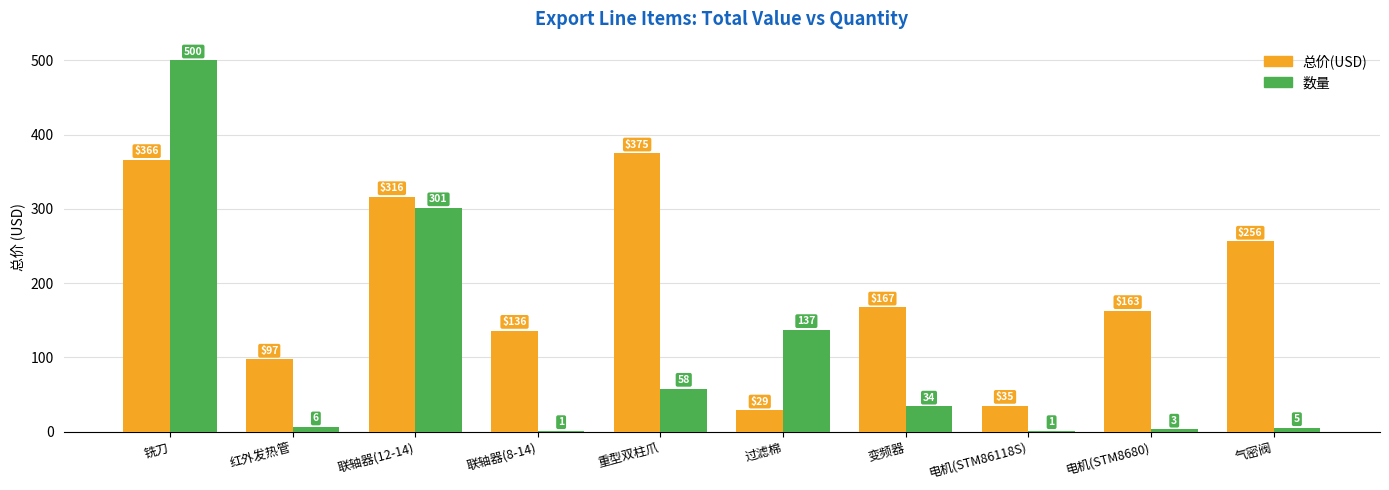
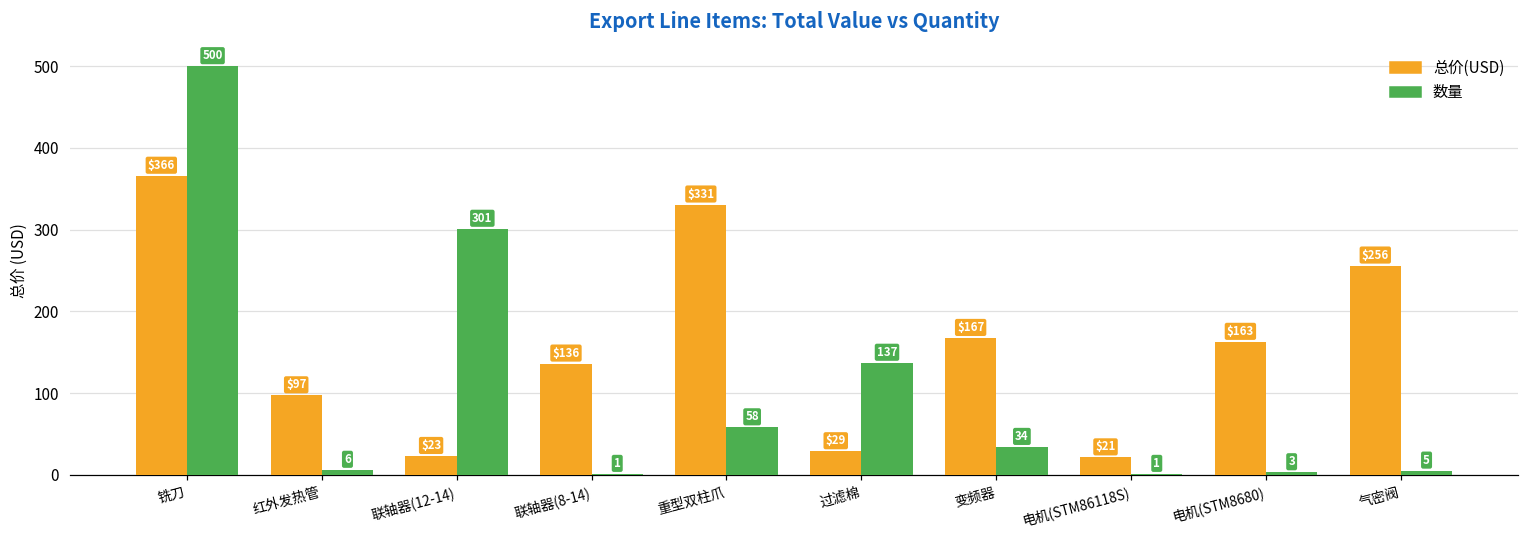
总价(USD), 联轴器(12-14): $316 -> $23
总价(USD), 重型双柱爪: $375 -> $331
总价(USD), 电机(STM86118S): $35 -> $21
